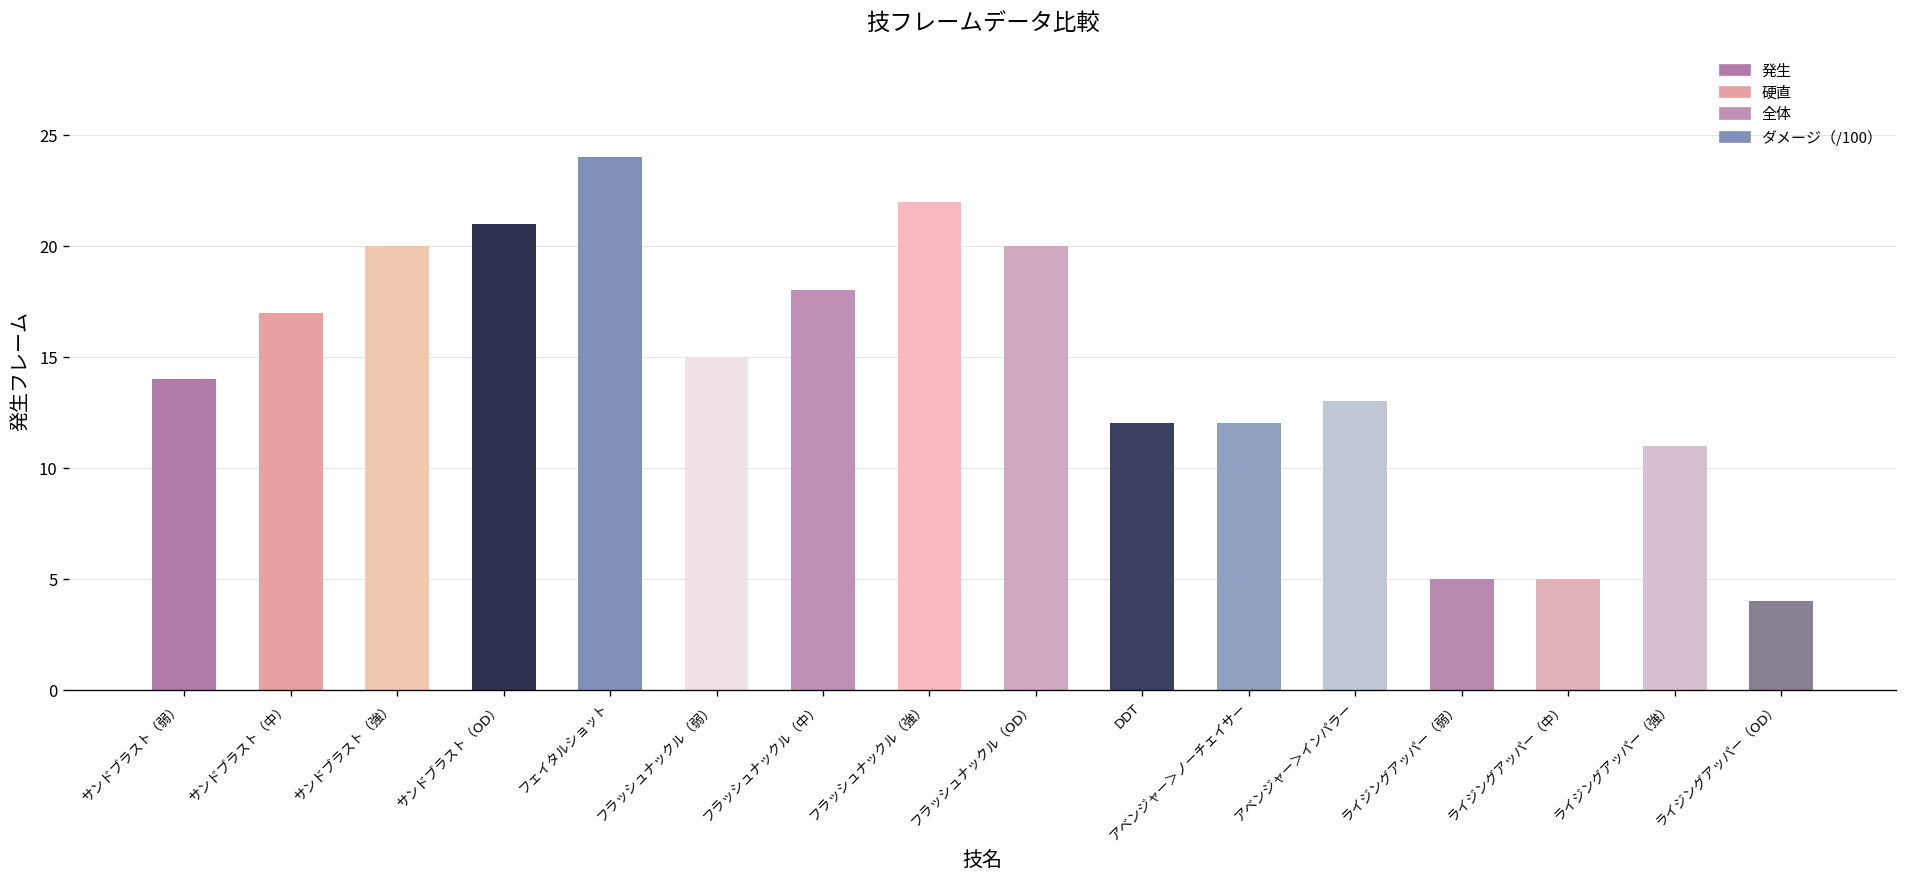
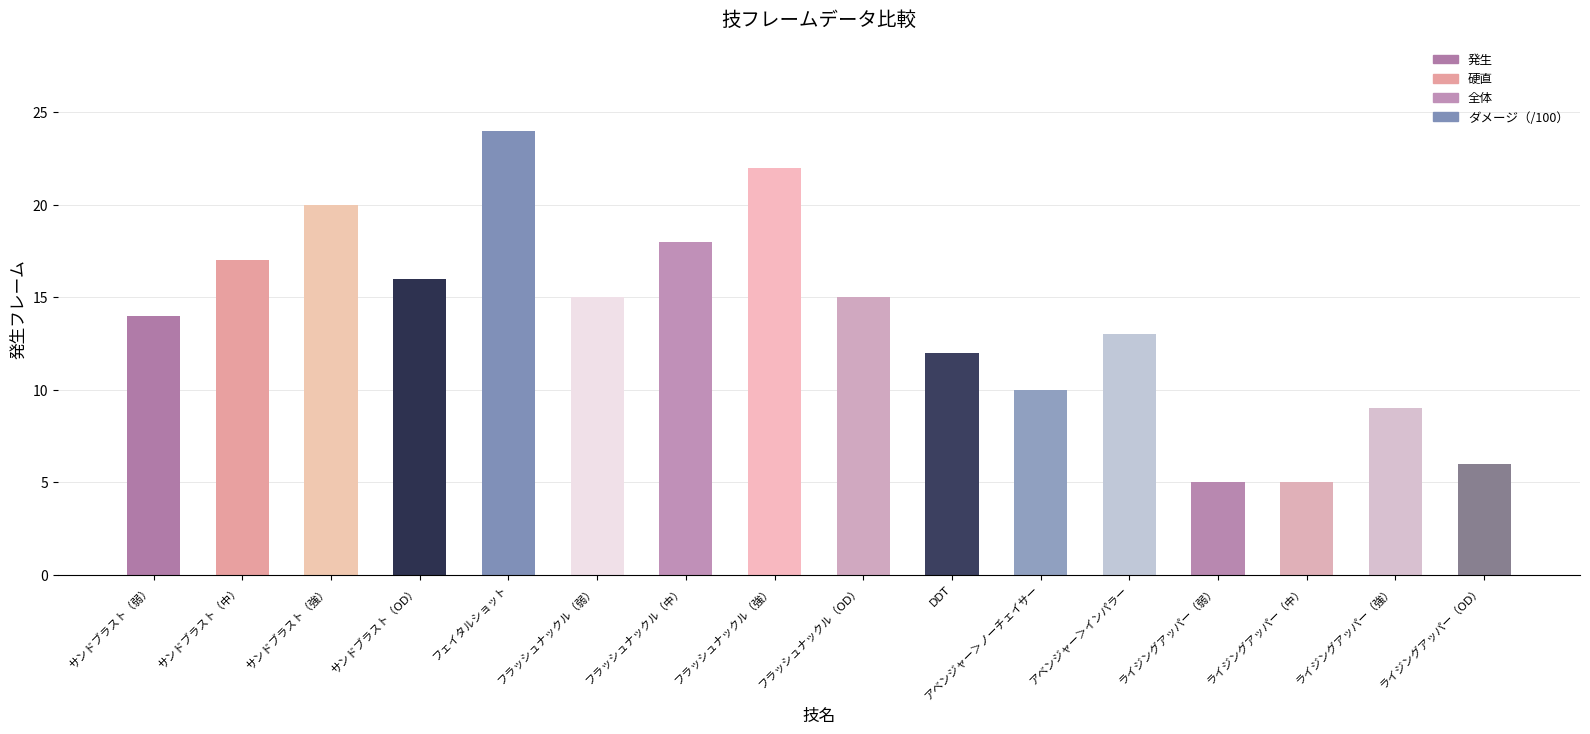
発生, サンドブラスト（OD）: 21 -> 16
発生, フラッシュナックル（OD）: 20 -> 15
発生, アベンジャー＞ノーチェイサー: 12 -> 10
発生, ライジングアッパー（強）: 11 -> 9
発生, ライジングアッパー（OD）: 4 -> 6
